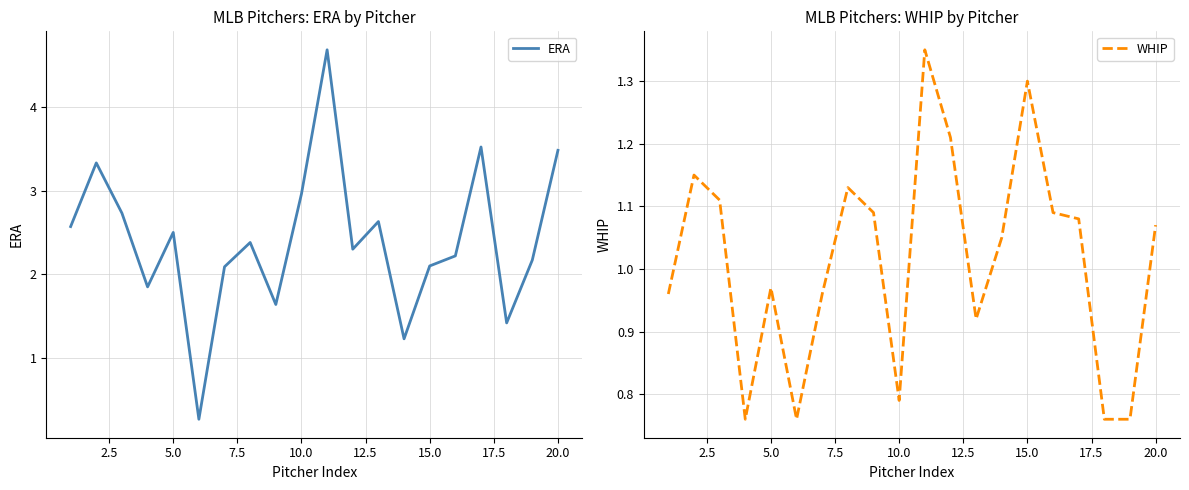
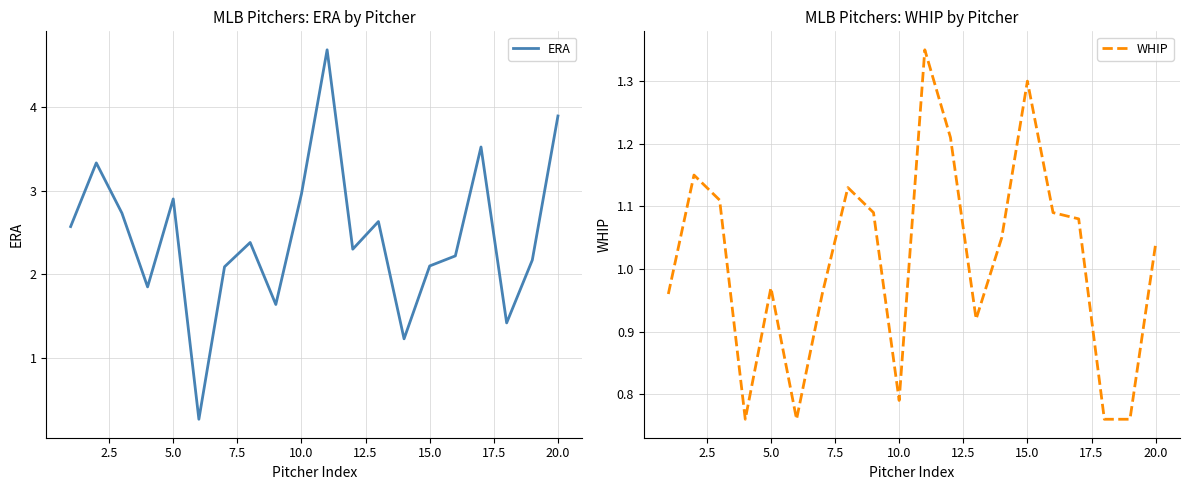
MLB Pitchers: ERA by Pitcher, 5.0: 2.5 -> 2.9
MLB Pitchers: ERA by Pitcher, 20.0: 3.5 -> 3.9
MLB Pitchers: WHIP by Pitcher, 20.0: 1.07 -> 1.04
